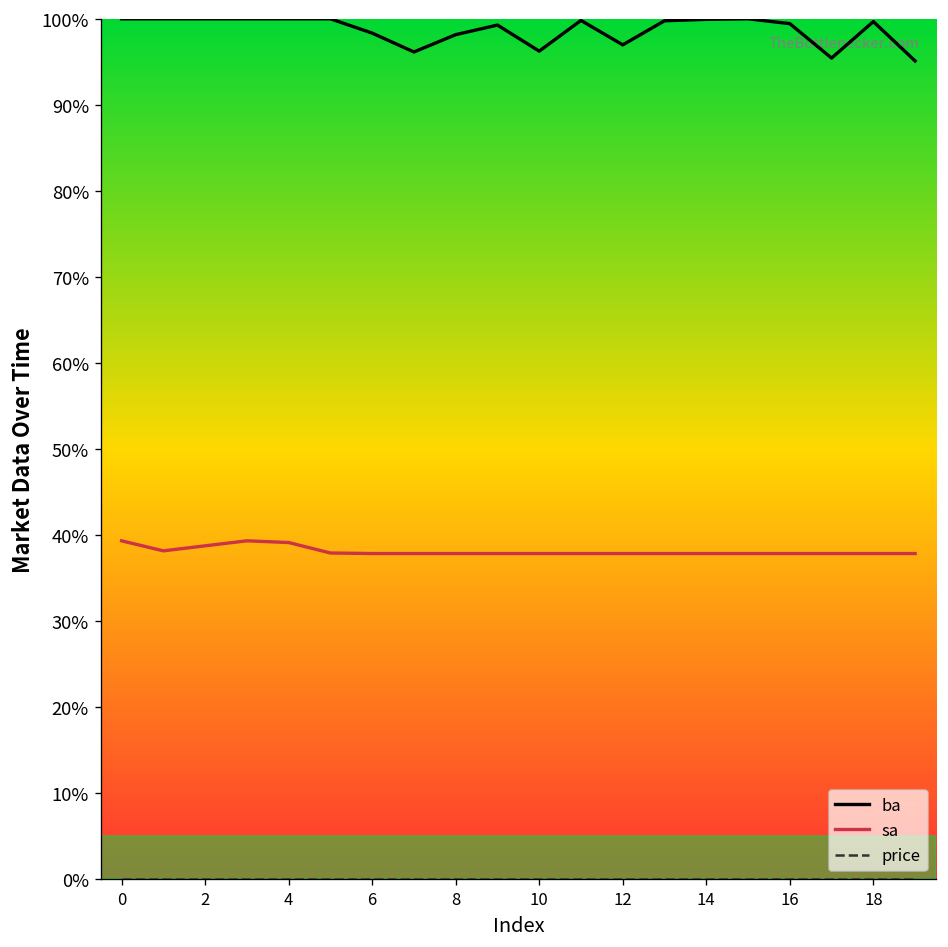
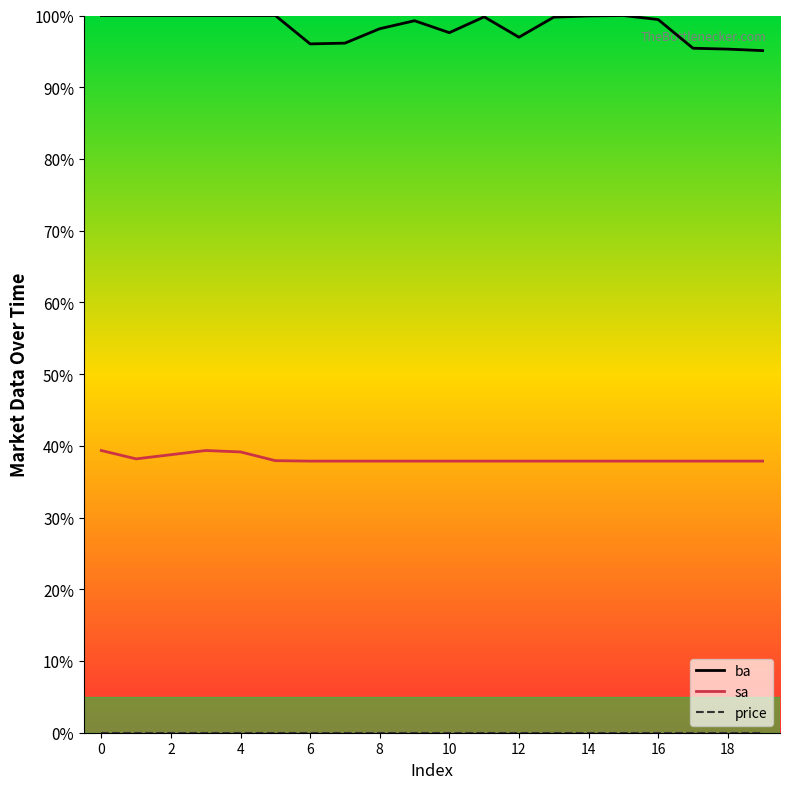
ba, 6: 98% -> 96%
ba, 10: 96% -> 98%
ba, 18: 100% -> 95%
